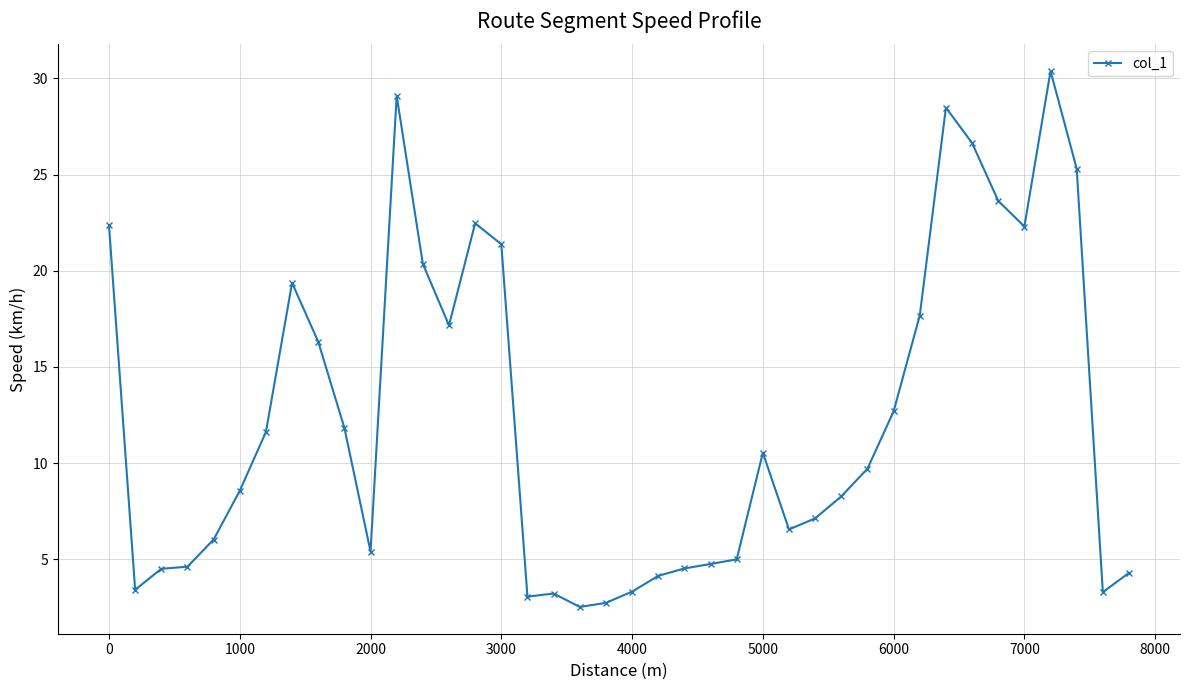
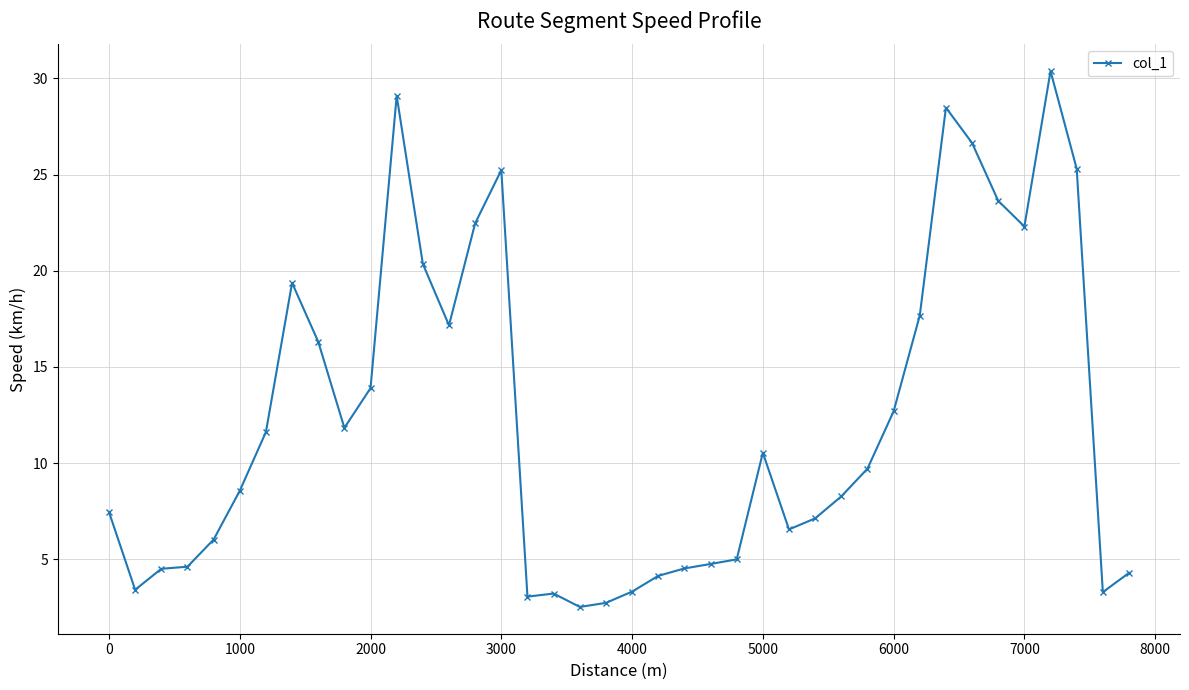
0: 22.4 -> 7.5
2000: 5.4 -> 13.9
3000: 21.4 -> 25.2
